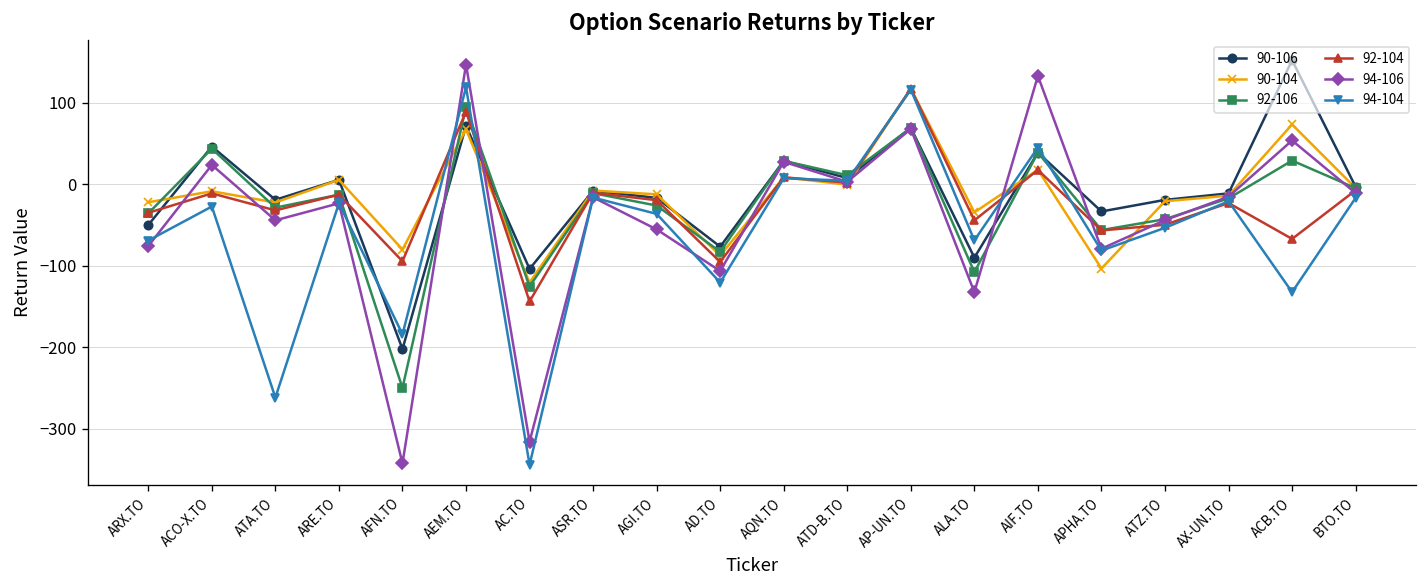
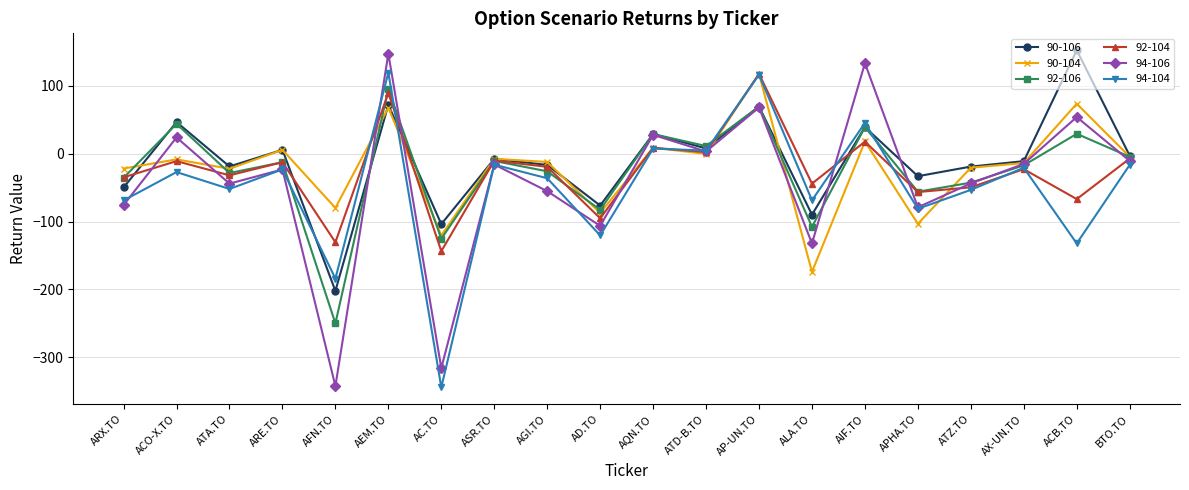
94-104, ATA.TO: -260 -> -50
92-104, AFN.TO: -90 -> -130
90-104, ALA.TO: -30 -> -170
